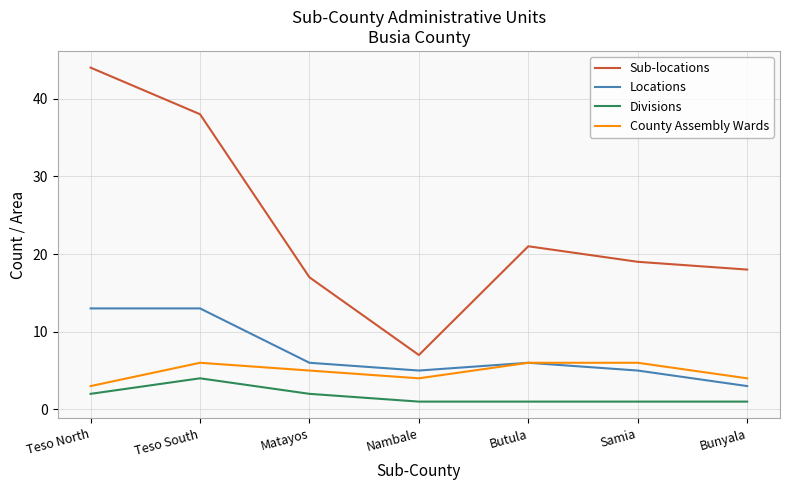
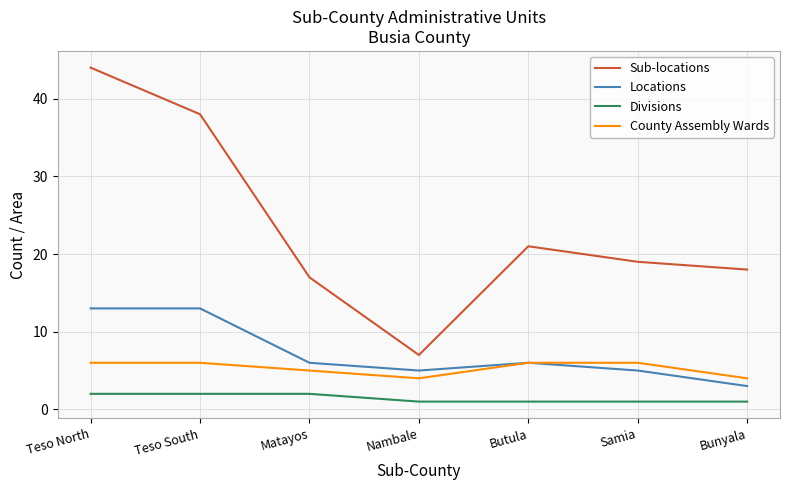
County Assembly Wards, Teso North: 3 -> 6
Divisions, Teso South: 4 -> 2
